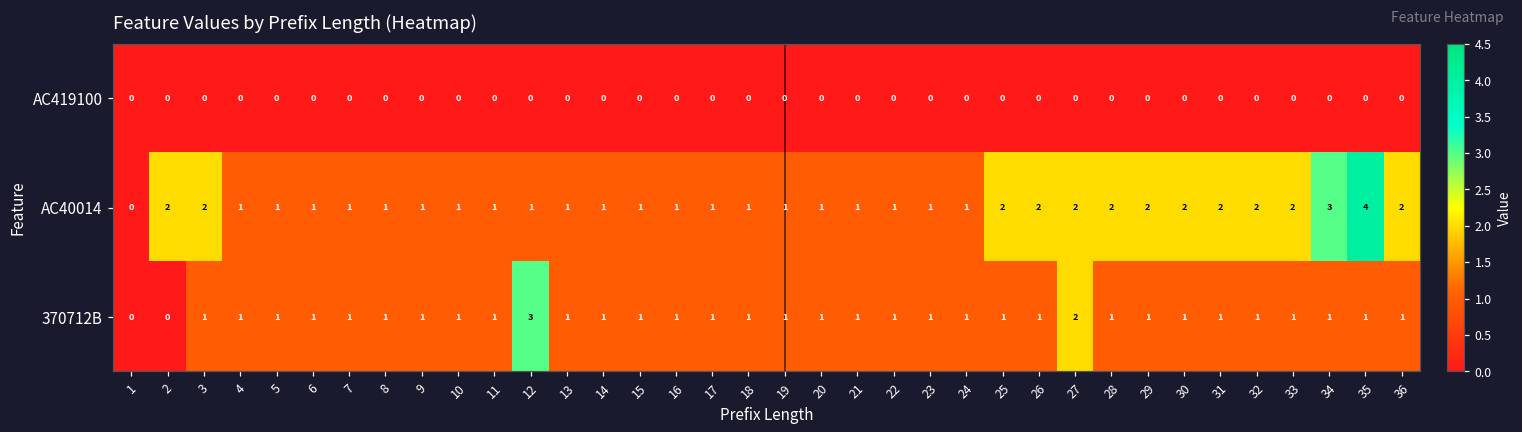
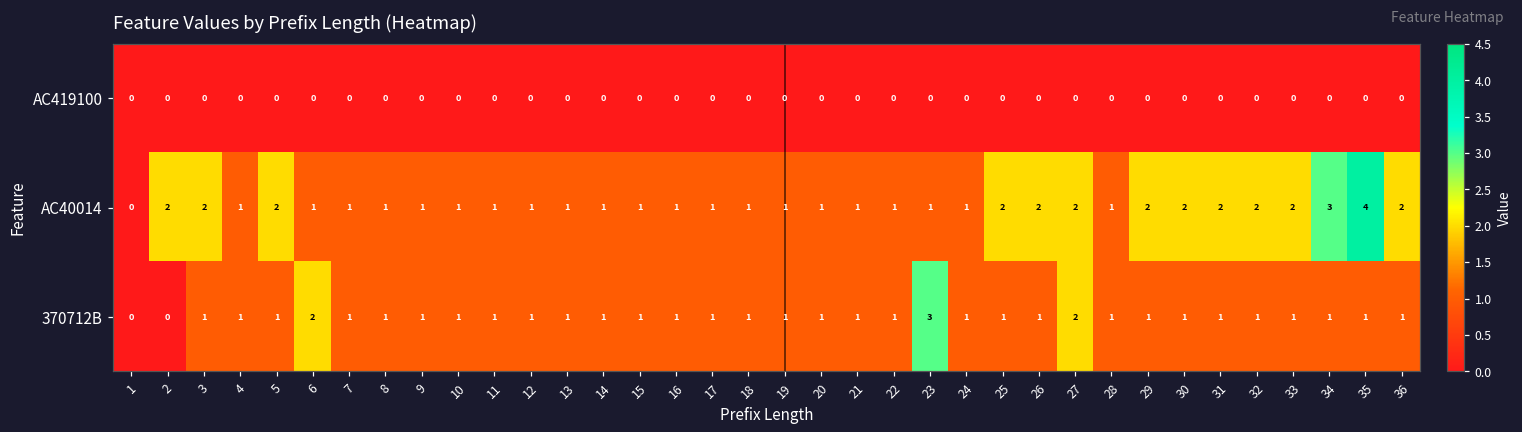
AC40014, 5: 1 -> 2
AC40014, 28: 2 -> 1
370712B, 6: 1 -> 2
370712B, 12: 3 -> 1
370712B, 23: 1 -> 3
